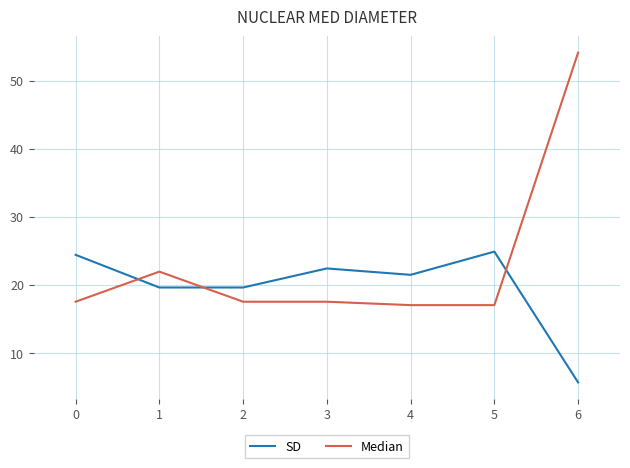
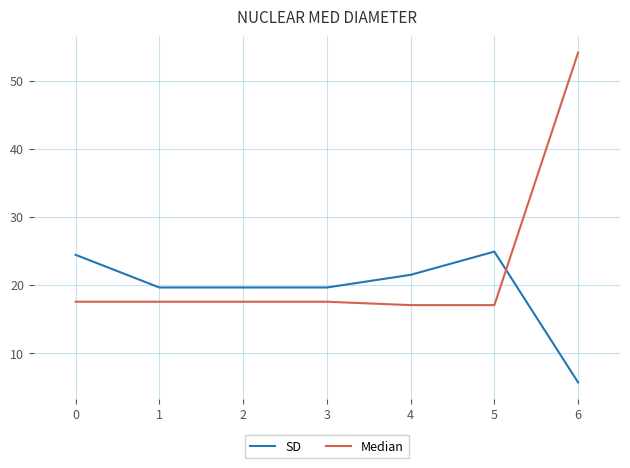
Median, 1: 22 -> 18
SD, 3: 22 -> 20
